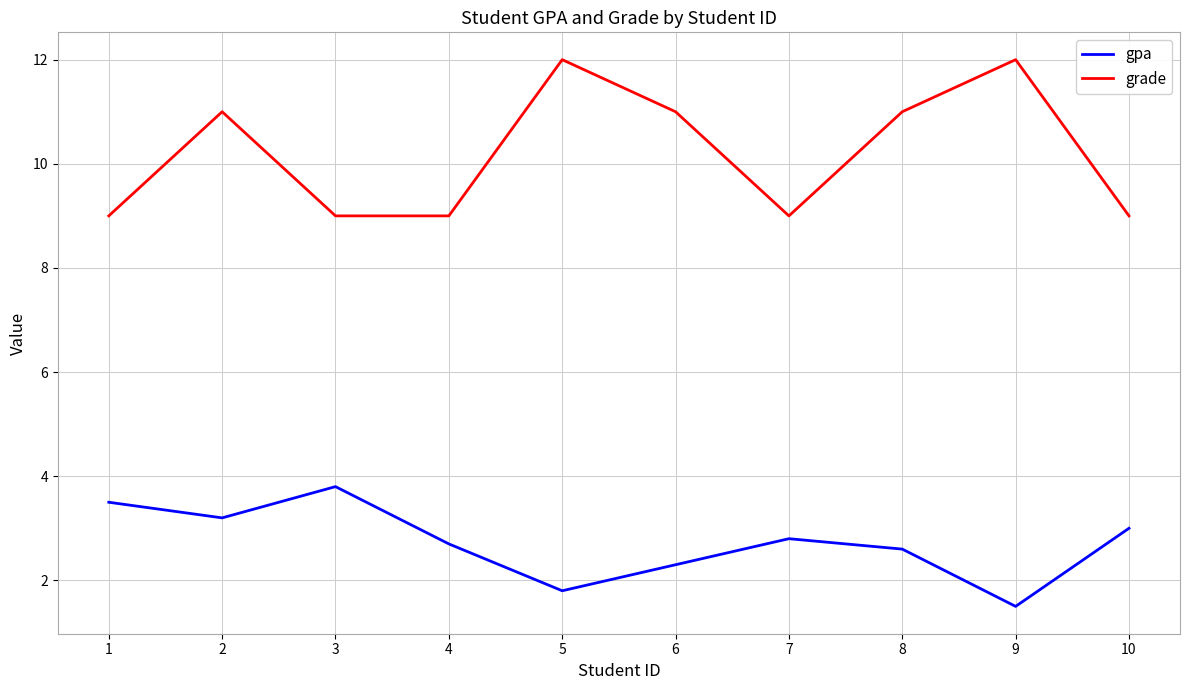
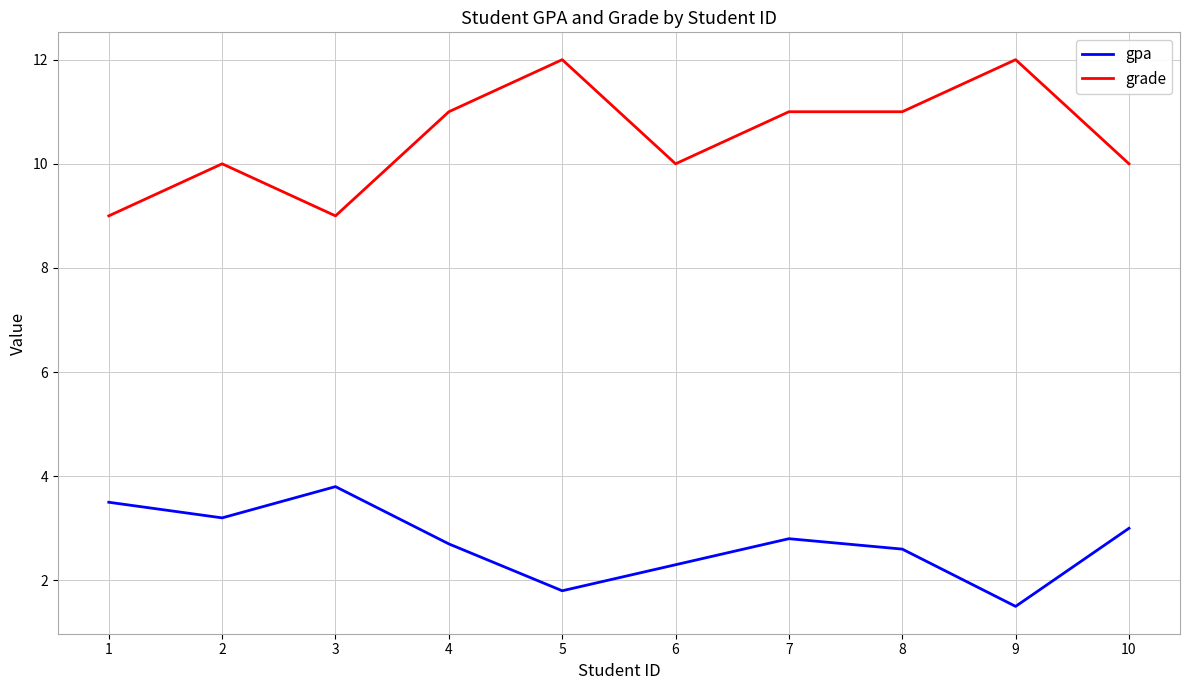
grade, 2: 11 -> 10
grade, 4: 9 -> 11
grade, 6: 11 -> 10
grade, 7: 9 -> 11
grade, 10: 9 -> 10
